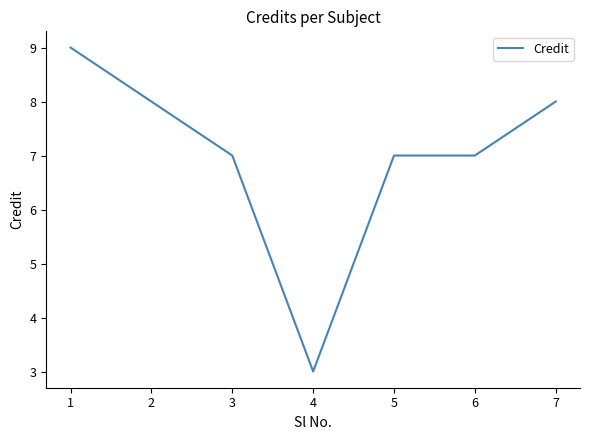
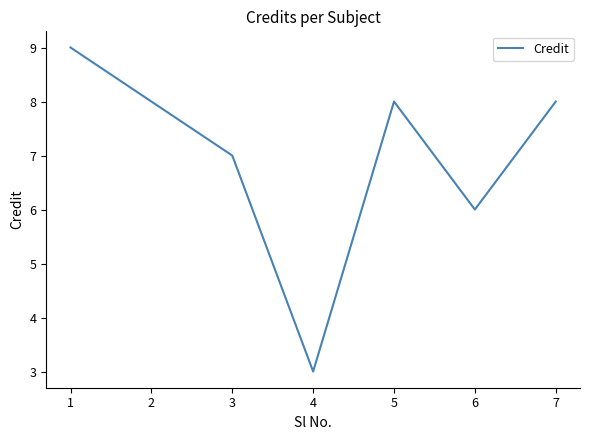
5: 7 -> 8
6: 7 -> 6
